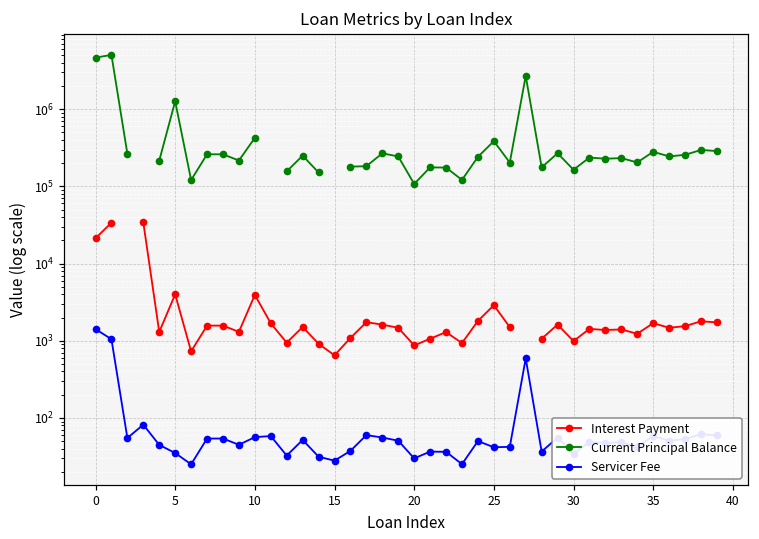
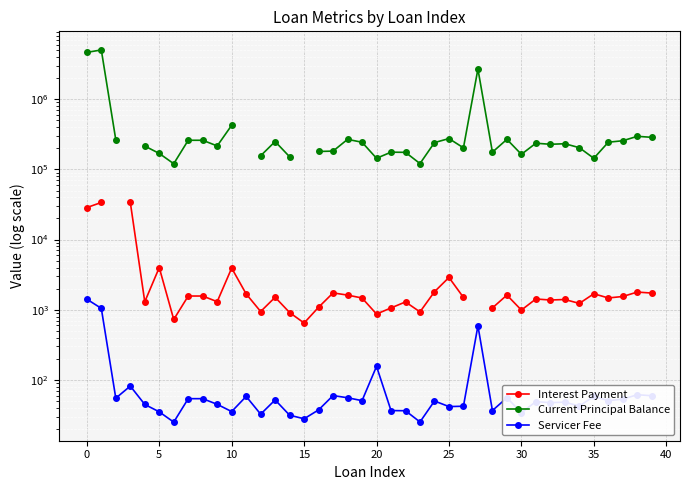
Interest Payment, 0: 21000 -> 29000
Current Principal Balance, 5: 1300000 -> 170000
Servicer Fee, 10: 60 -> 40
Current Principal Balance, 20: 110000 -> 140000
Servicer Fee, 20: 30 -> 160
Current Principal Balance, 25: 400000 -> 270000
Current Principal Balance, 35: 280000 -> 140000
